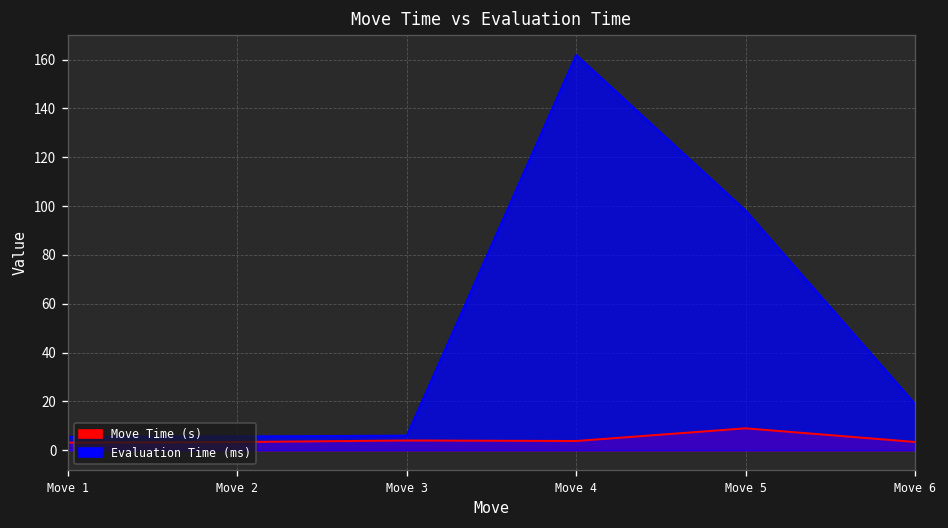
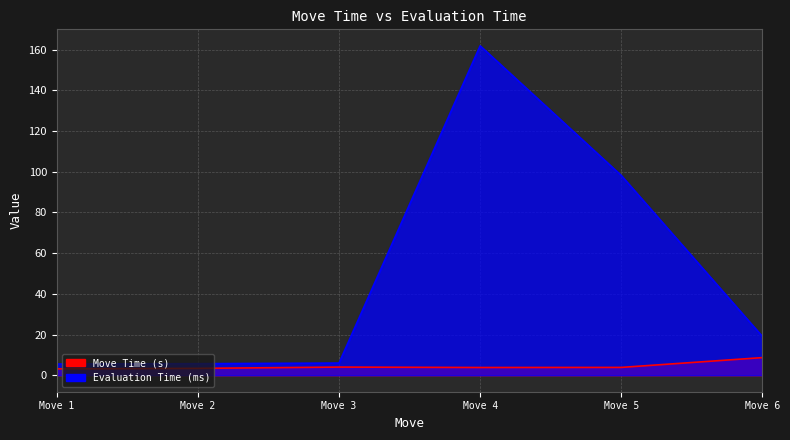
Move Time (s), Move 5: 9 -> 4
Move Time (s), Move 6: 3 -> 9
